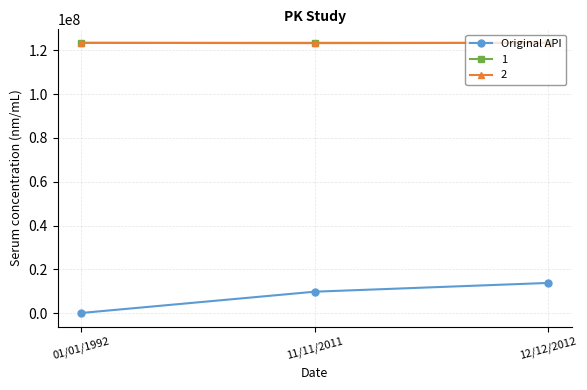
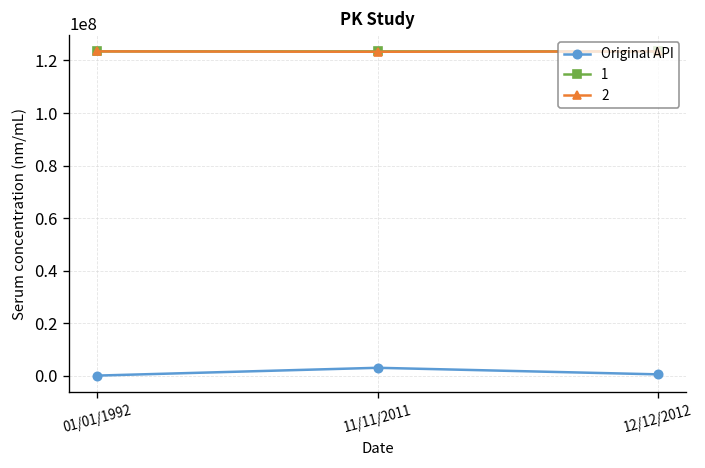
Original API, 11/11/2011: 10000000 -> 3000000
Original API, 12/12/2012: 14000000 -> 1000000
